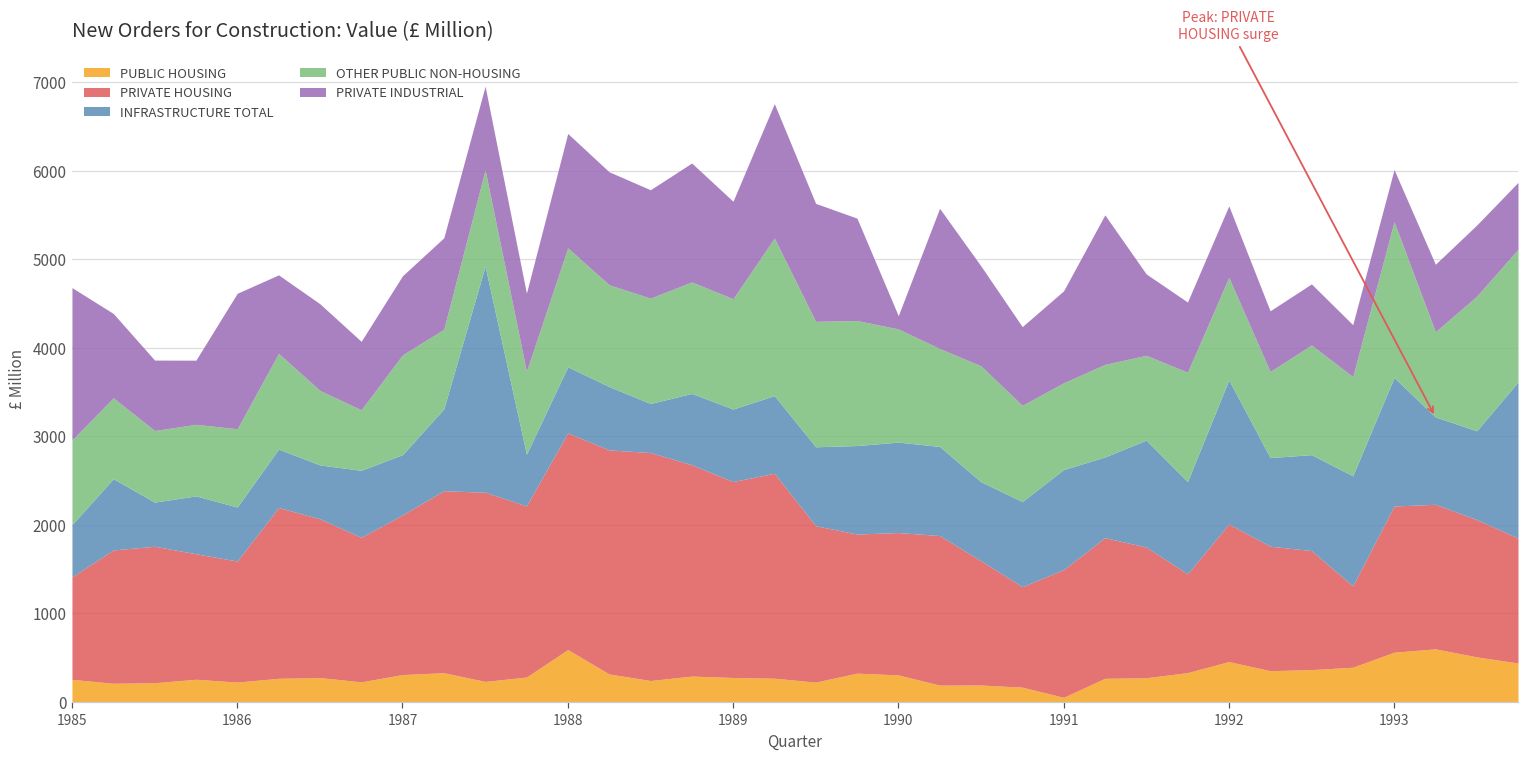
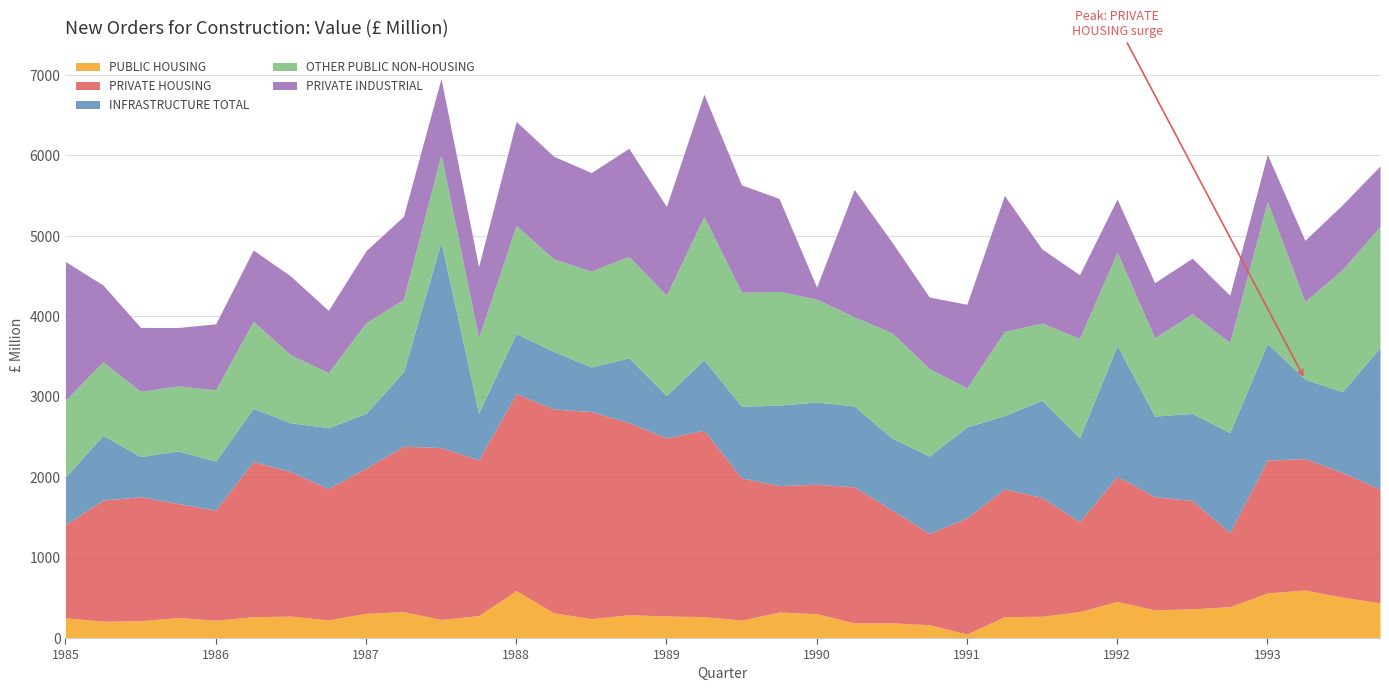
PRIVATE INDUSTRIAL, 1986: 1500 -> 800
INFRASTRUCTURE TOTAL, 1989: 800 -> 500
OTHER PUBLIC NON-HOUSING, 1991: 1000 -> 500
PRIVATE INDUSTRIAL, 1992: 800 -> 700
